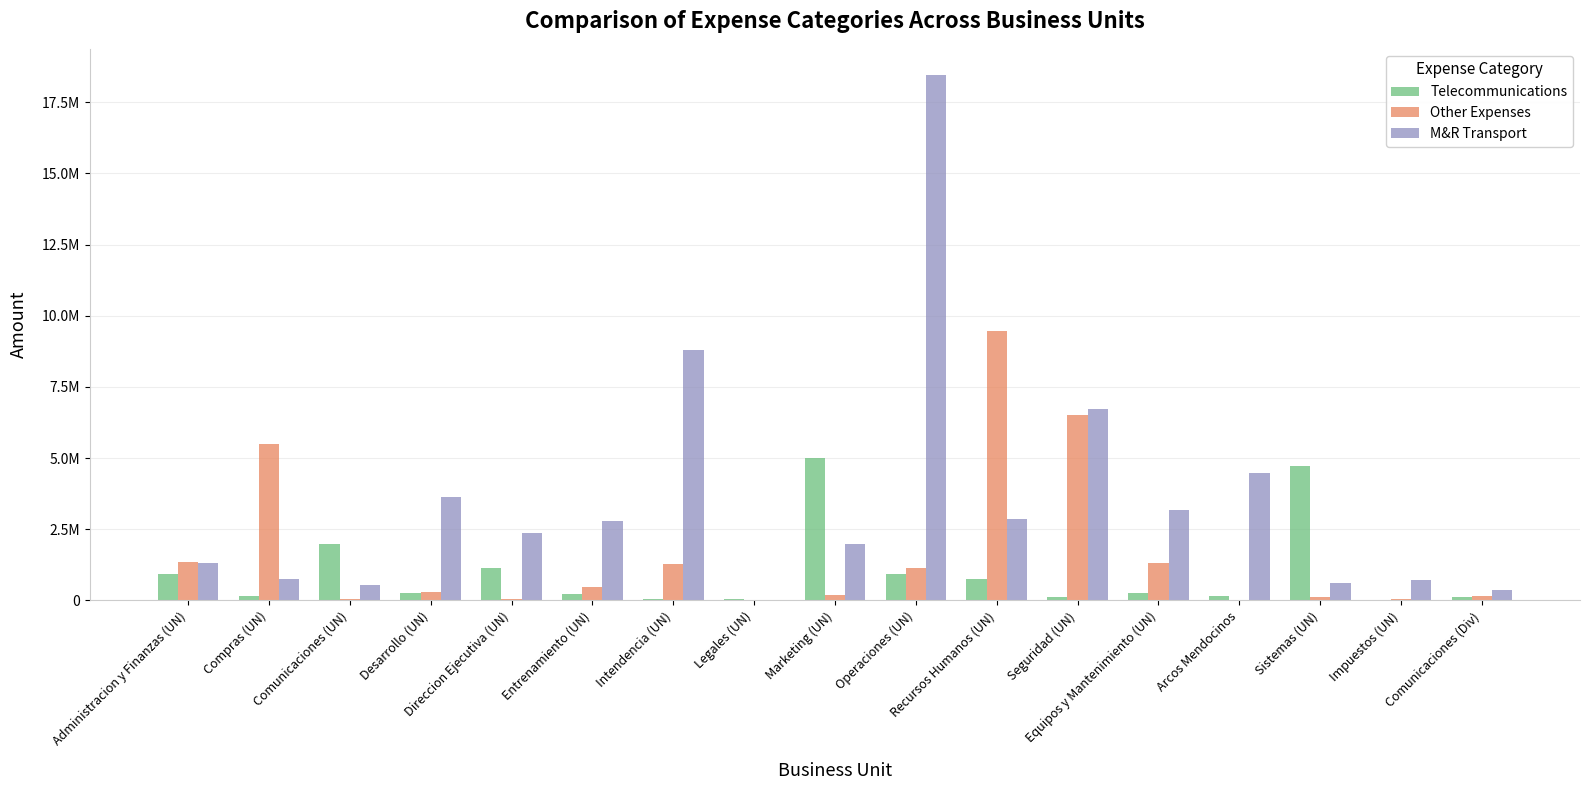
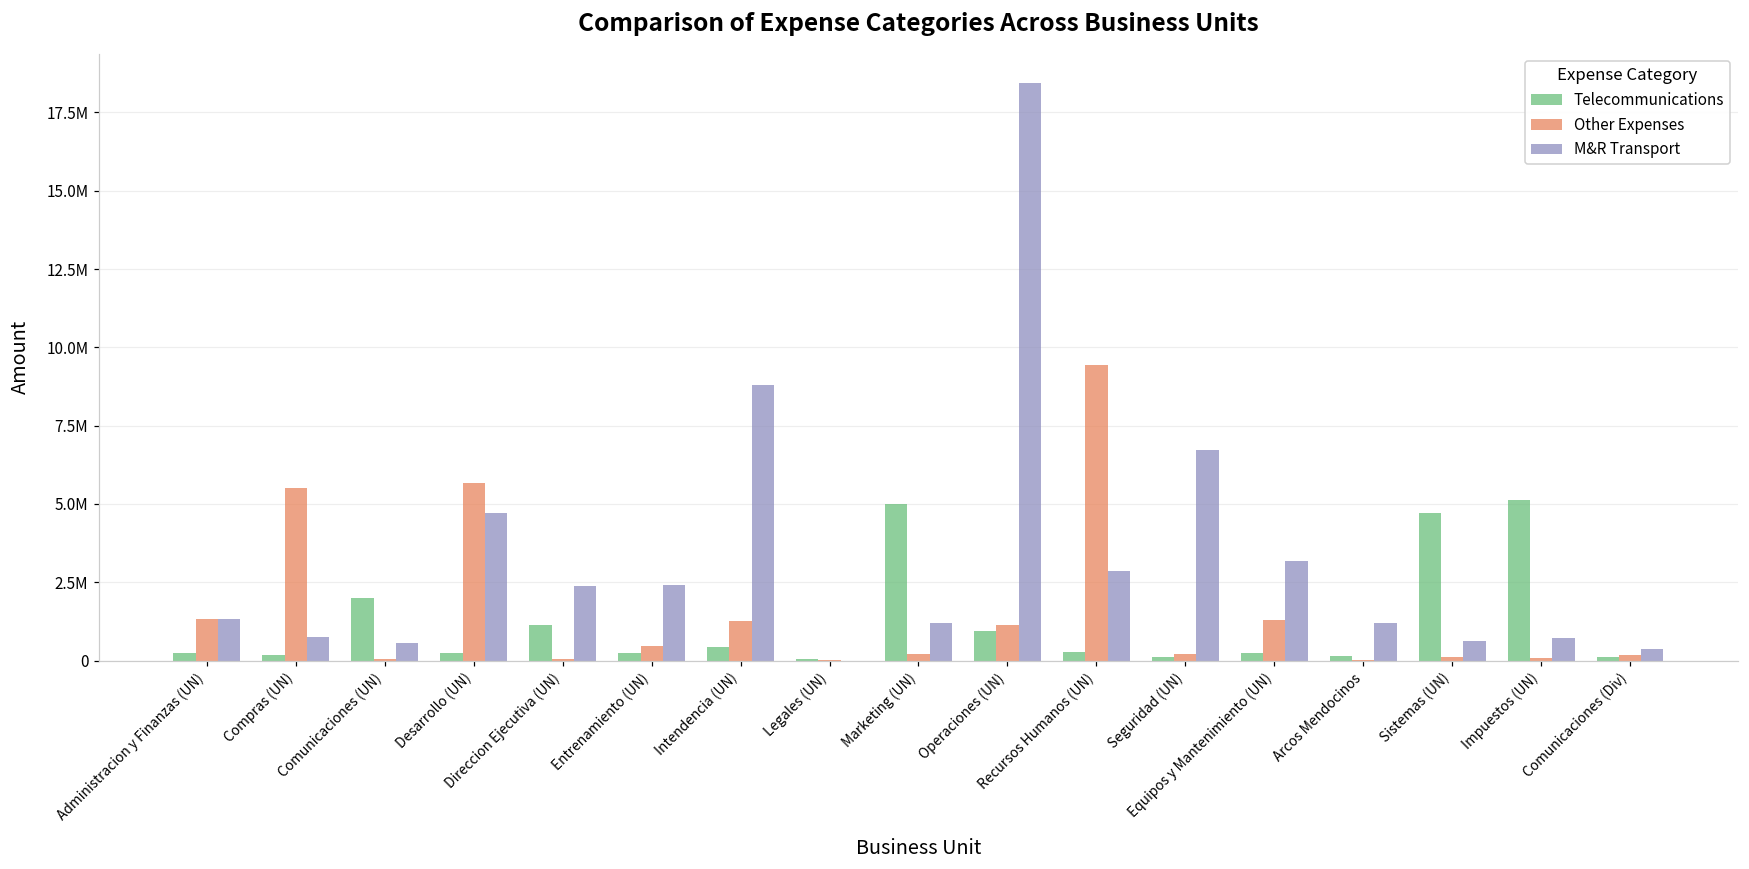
Telecommunications, Administracion y Finanzas (UN): 900000 -> 200000
Other Expenses, Desarrollo (UN): 300000 -> 5700000
M&R Transport, Desarrollo (UN): 3600000 -> 4700000
M&R Transport, Entrenamiento (UN): 2800000 -> 2400000
Telecommunications, Intendencia (UN): 100000 -> 400000
M&R Transport, Marketing (UN): 2000000 -> 1200000
Telecommunications, Recursos Humanos (UN): 800000 -> 300000
Other Expenses, Seguridad (UN): 6500000 -> 200000
M&R Transport, Arcos Mendocinos: 4500000 -> 1200000
Telecommunications, Impuestos (UN): 0 -> 5100000
